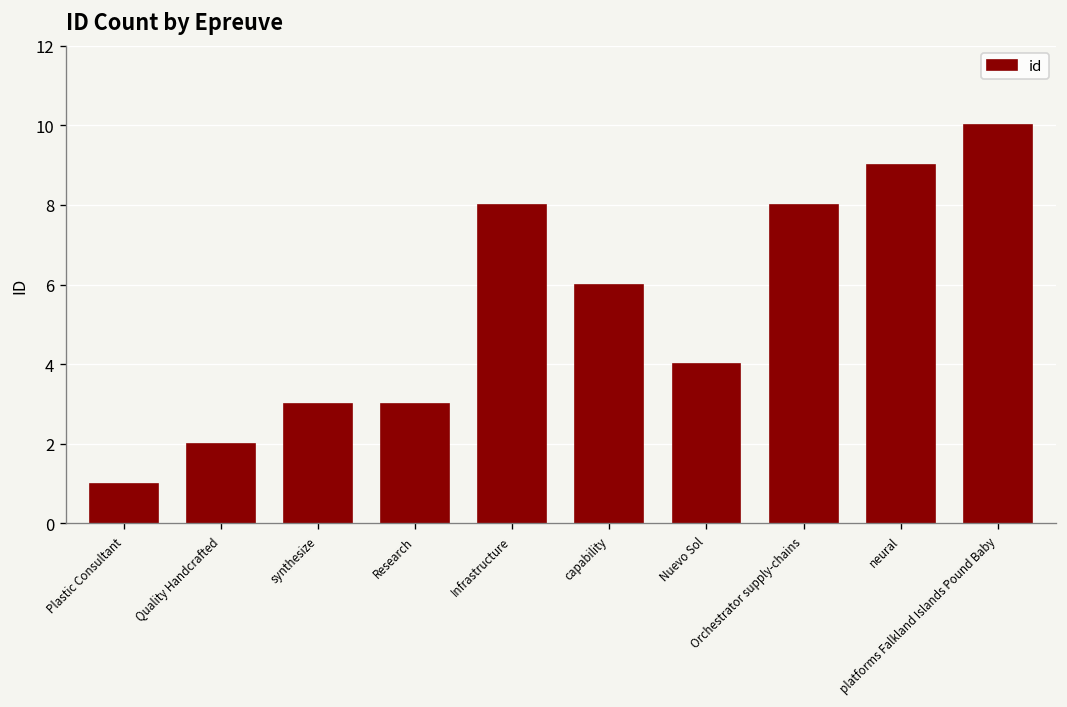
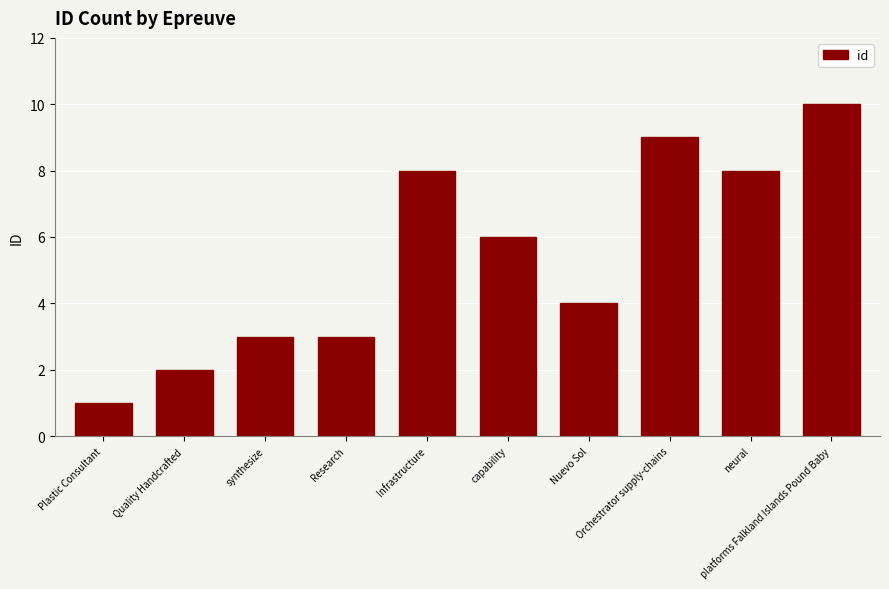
Orchestrator supply-chains: 8 -> 9
neural: 9 -> 8
